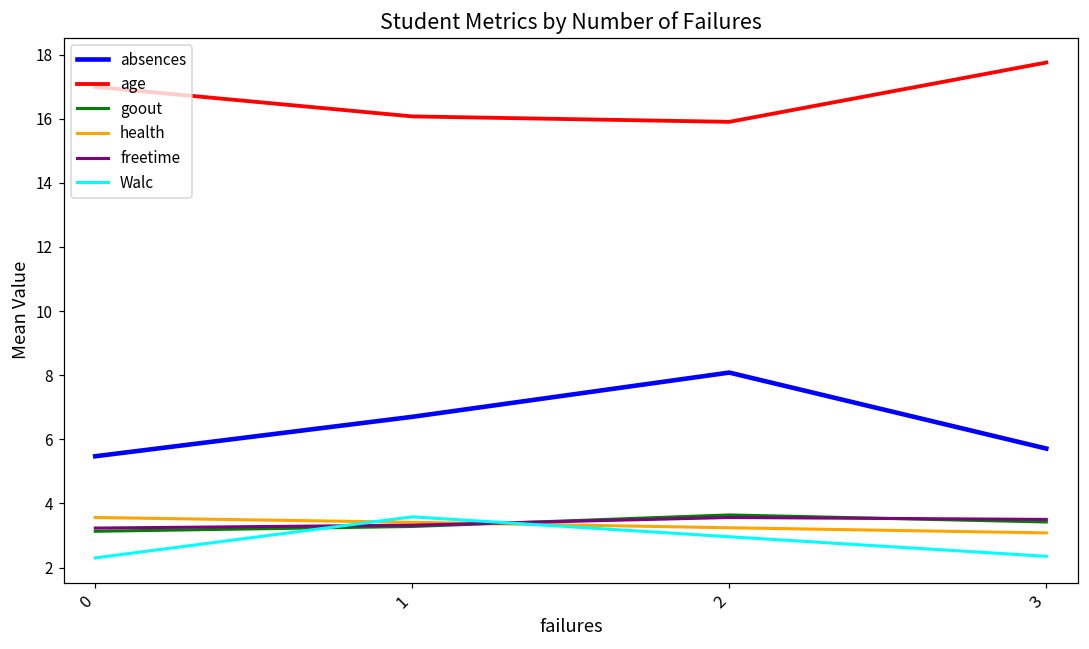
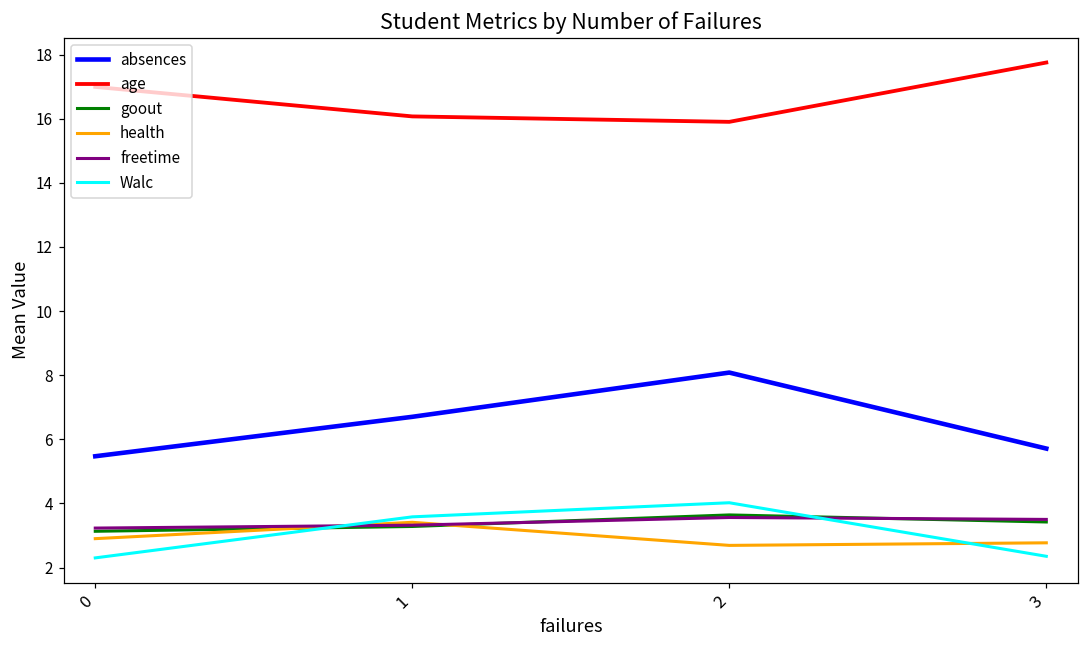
health, 0: 3.6 -> 2.9
health, 2: 3.2 -> 2.7
Walc, 2: 3.0 -> 4.0
health, 3: 3.1 -> 2.8
